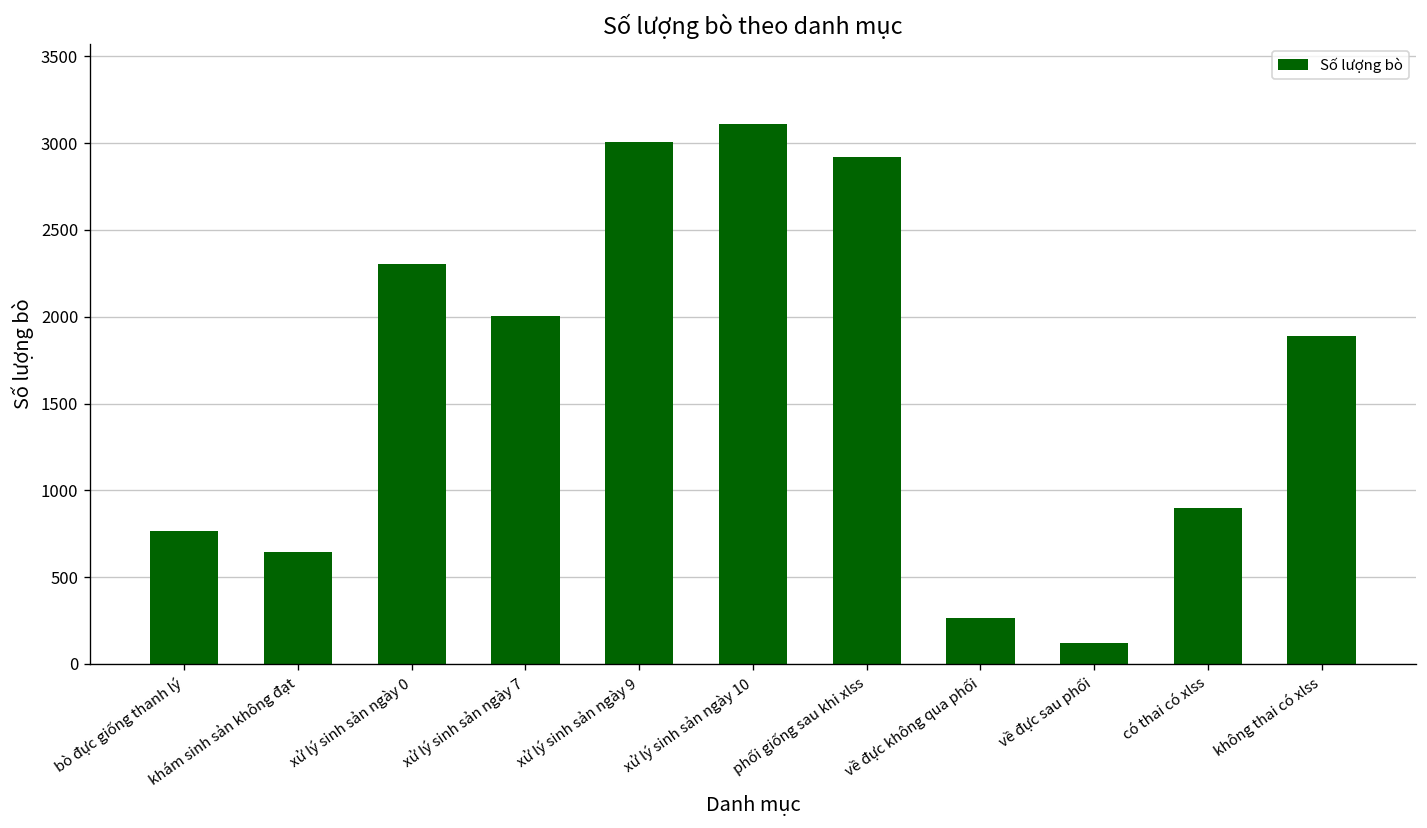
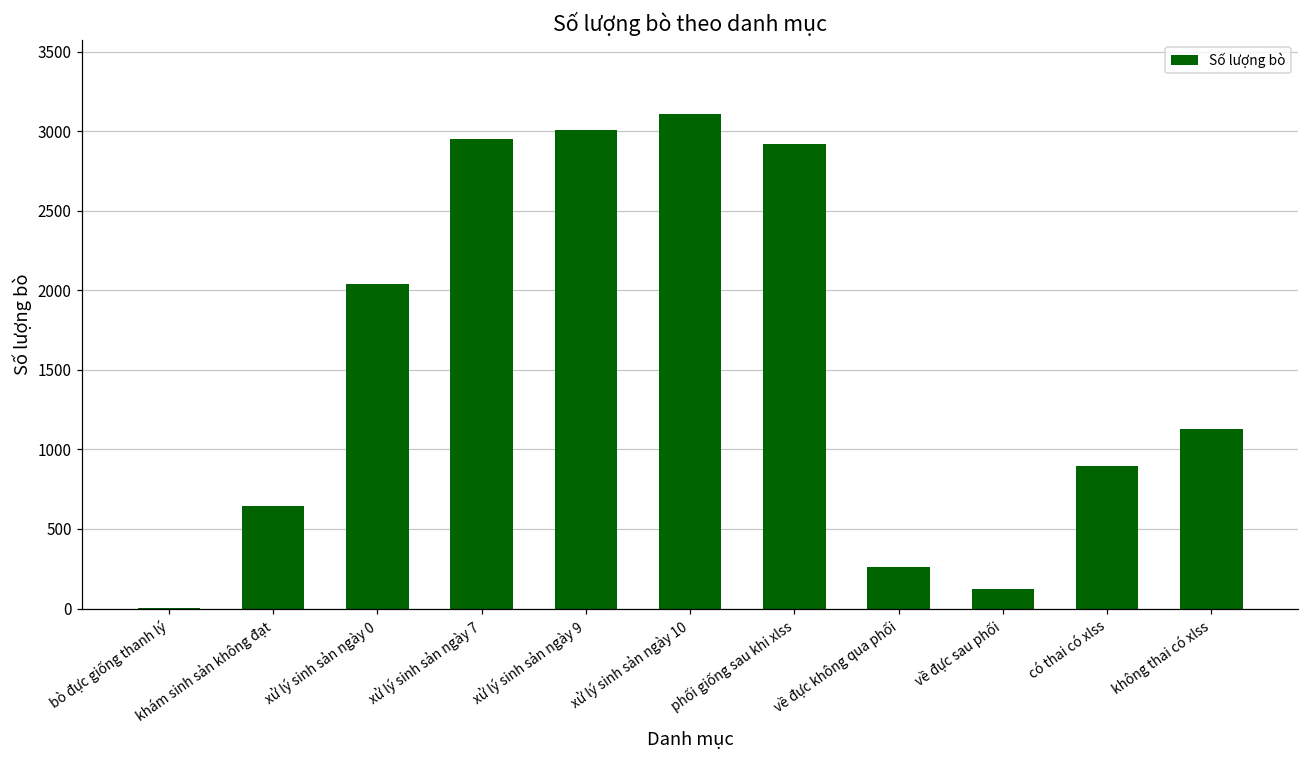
bò đực giống thanh lý: 770 -> 0
xử lý sinh sản ngày 0: 2300 -> 2040
xử lý sinh sản ngày 7: 2010 -> 2950
không thai có xlss: 1890 -> 1130
